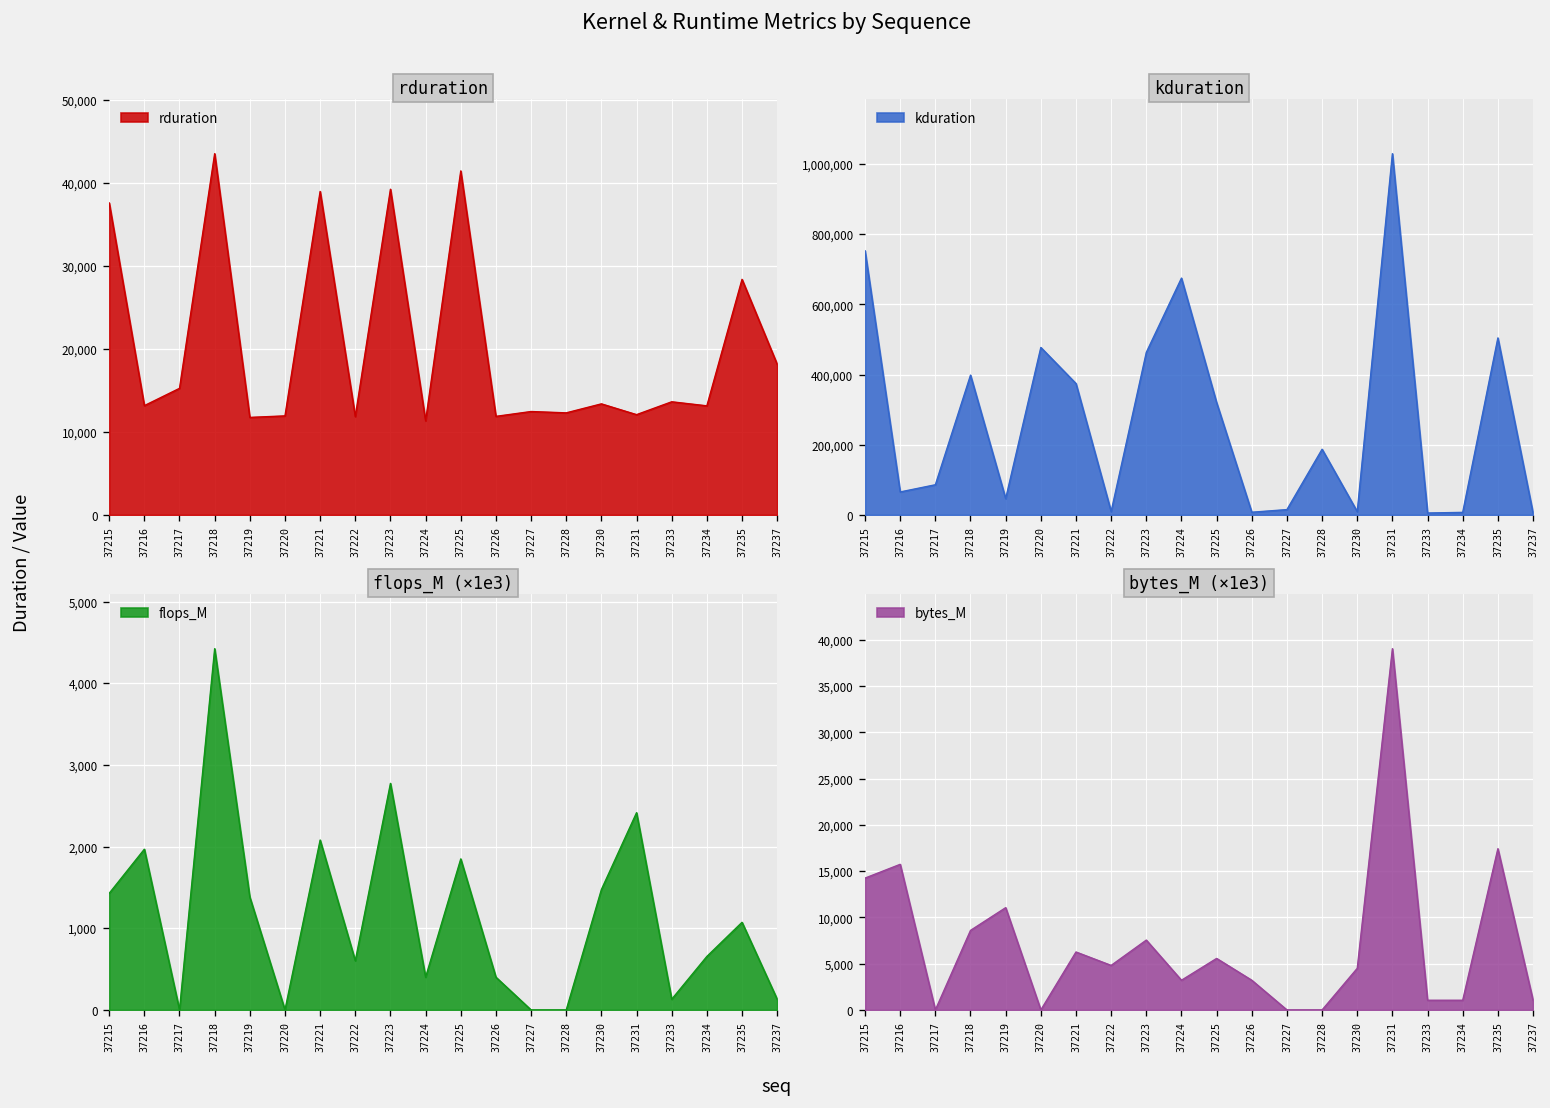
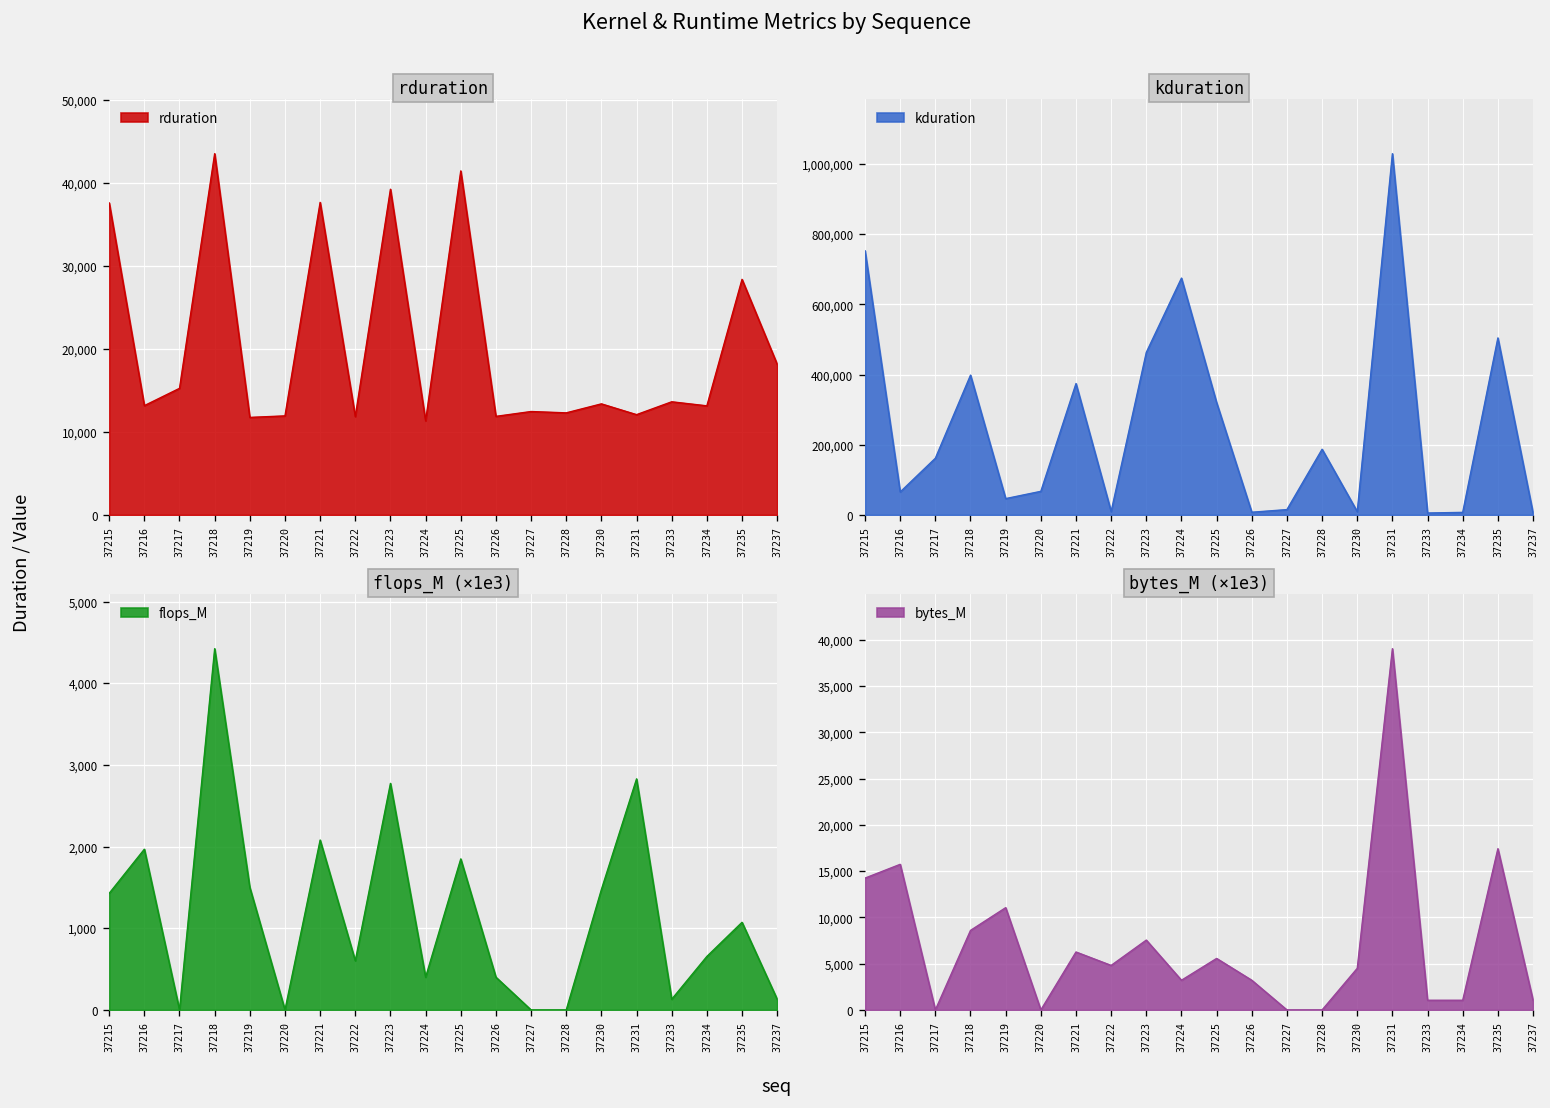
rduration, 37221: 39,000 -> 38,000
kduration, 37217: 90,000 -> 160,000
kduration, 37220: 480,000 -> 70,000
flops_M (×1e3), 37219: 1,400 -> 1,500
flops_M (×1e3), 37231: 2,400 -> 2,800
